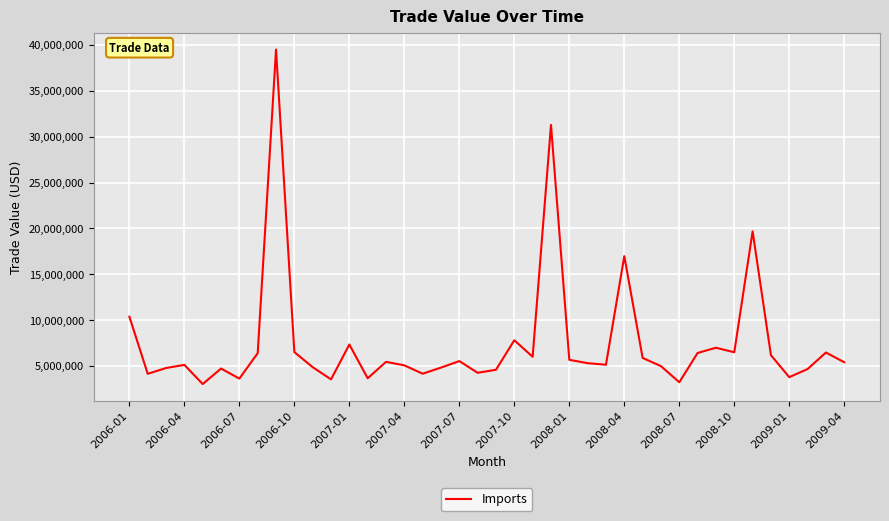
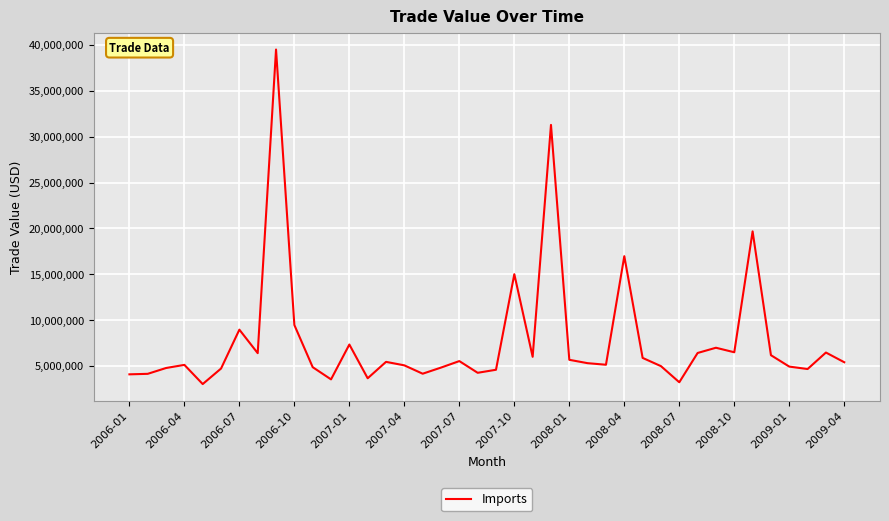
2006-01: 10,000,000 -> 4,000,000
2006-07: 4,000,000 -> 9,000,000
2006-10: 7,000,000 -> 9,000,000
2007-10: 8,000,000 -> 15,000,000
2009-01: 4,000,000 -> 5,000,000
